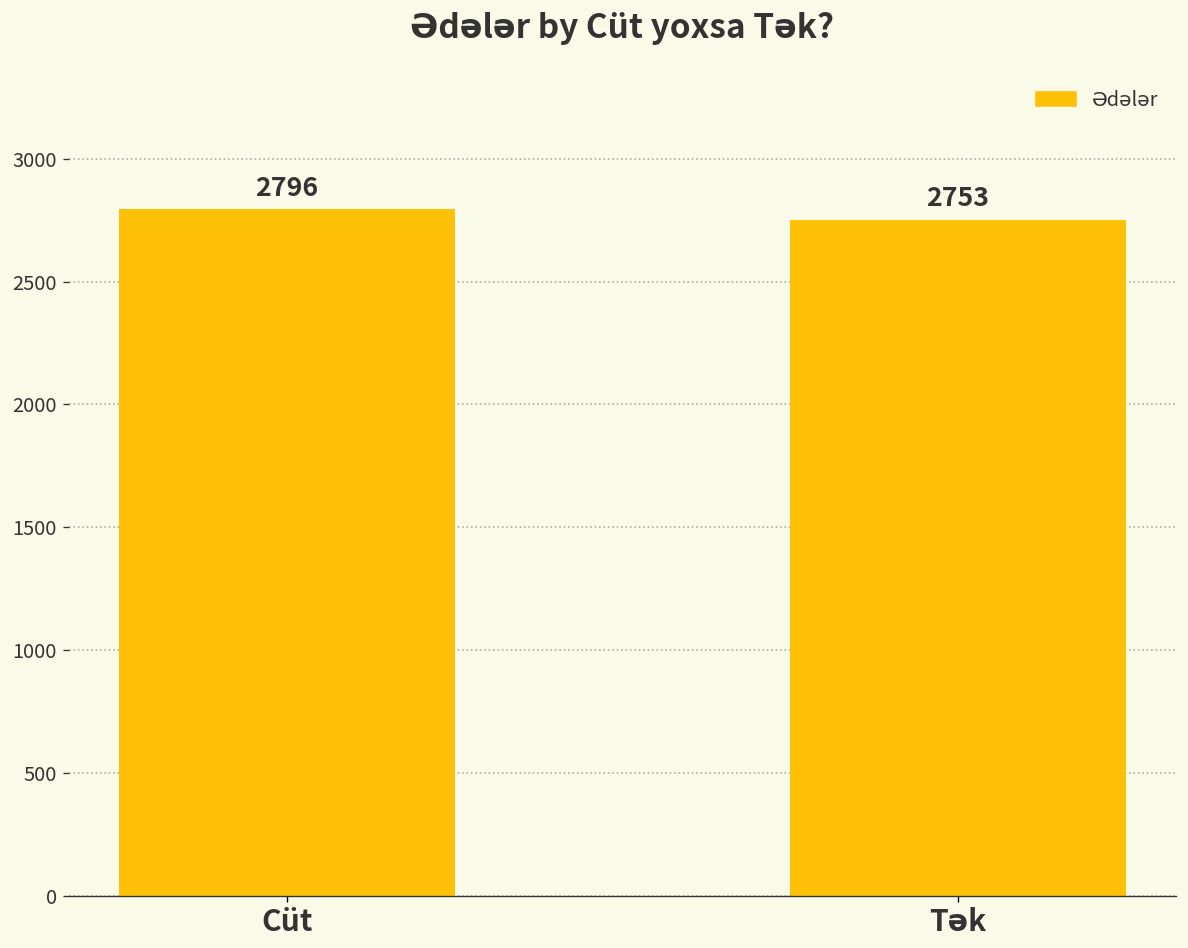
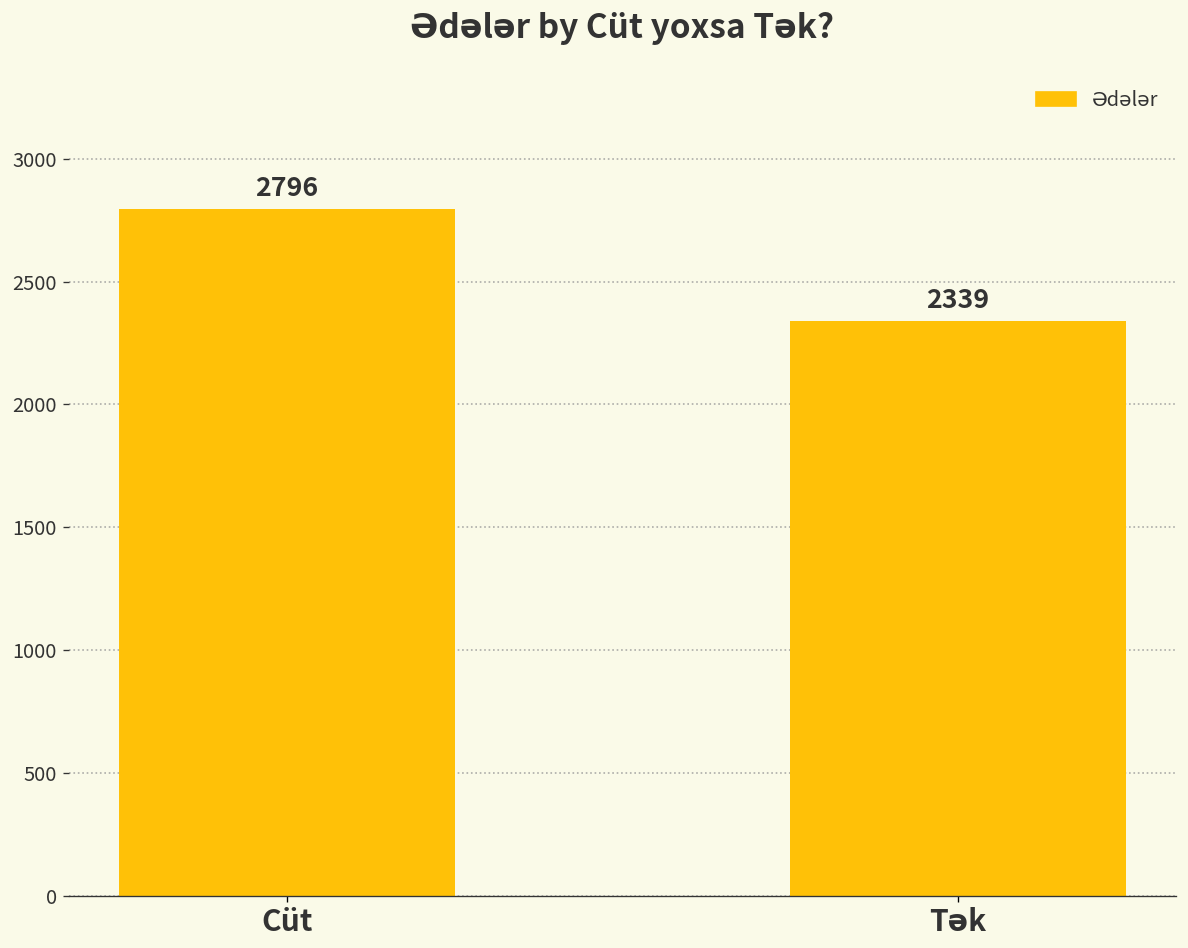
Tək: 2753 -> 2339
